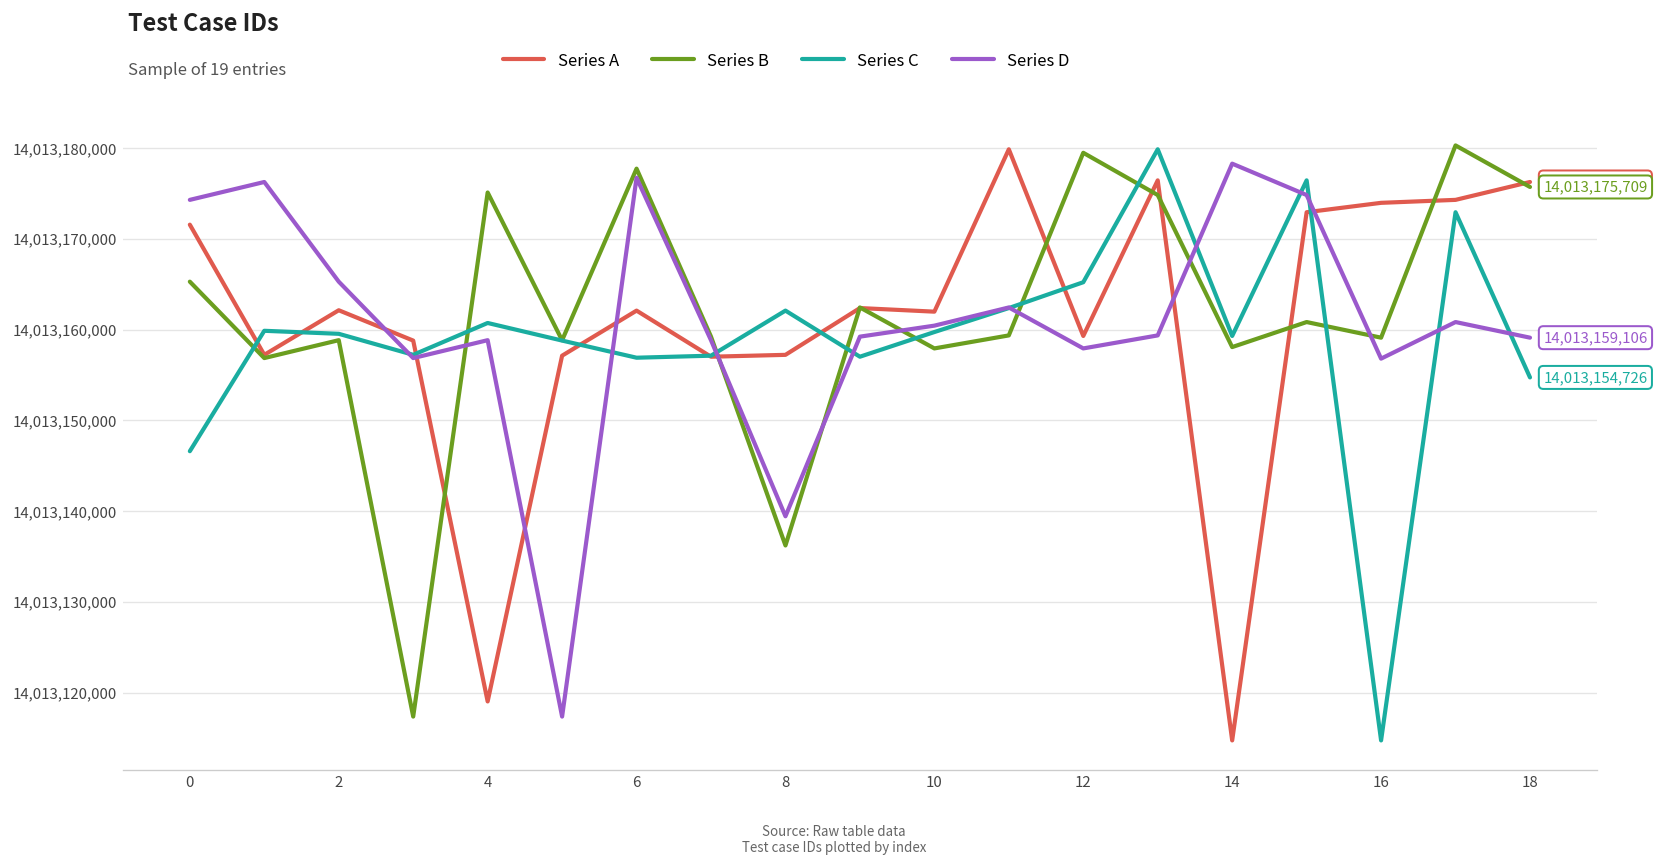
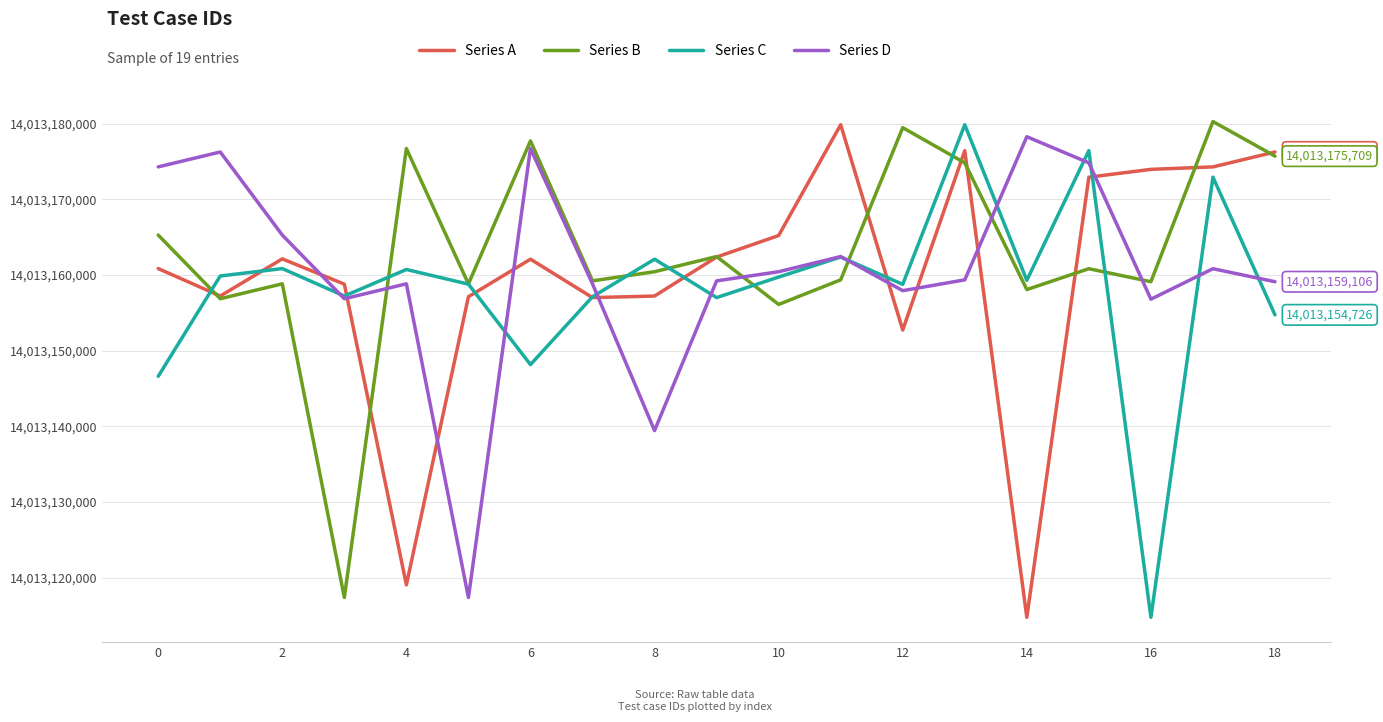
Series A, 0: 14,013,172,000 -> 14,013,161,000
Series C, 2: 14,013,160,000 -> 14,013,161,000
Series B, 4: 14,013,175,000 -> 14,013,177,000
Series C, 6: 14,013,157,000 -> 14,013,148,000
Series B, 8: 14,013,136,000 -> 14,013,160,000
Series A, 10: 14,013,162,000 -> 14,013,165,000
Series B, 10: 14,013,158,000 -> 14,013,156,000
Series A, 12: 14,013,159,000 -> 14,013,153,000
Series C, 12: 14,013,165,000 -> 14,013,159,000
